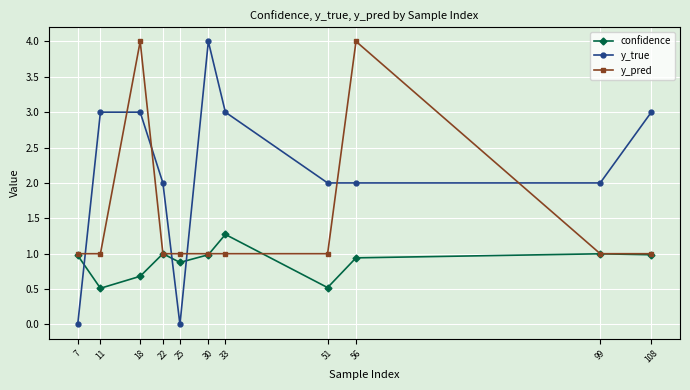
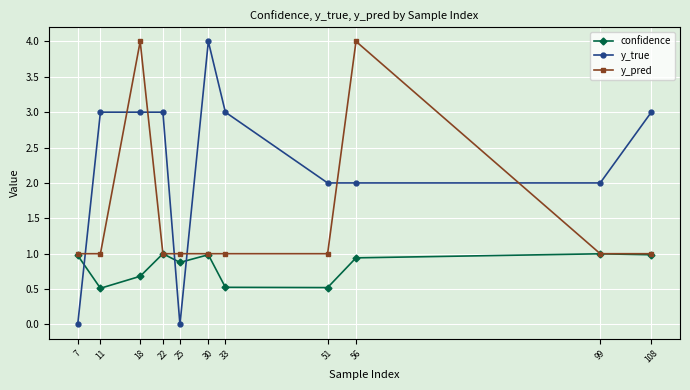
y_true, 22: 2 -> 3
confidence, 33: 1.3 -> 0.5
